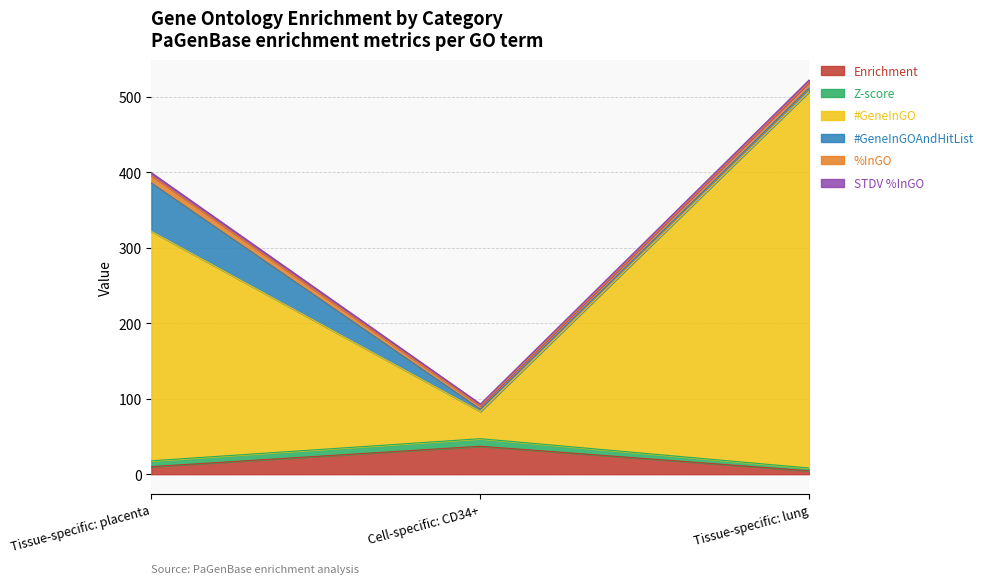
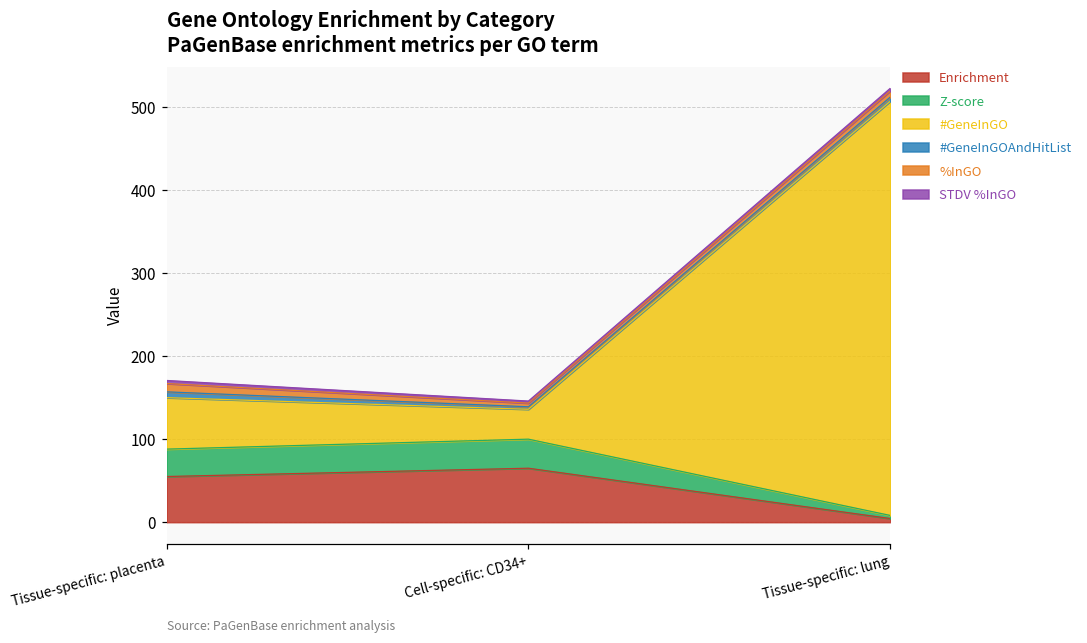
Enrichment, Tissue-specific: placenta: 10 -> 60
Z-score, Tissue-specific: placenta: 10 -> 30
#GeneInGO, Tissue-specific: placenta: 300 -> 60
#GeneInGOAndHitList, Tissue-specific: placenta: 60 -> 10
Enrichment, Cell-specific: CD34+: 40 -> 70
Z-score, Cell-specific: CD34+: 10 -> 40
